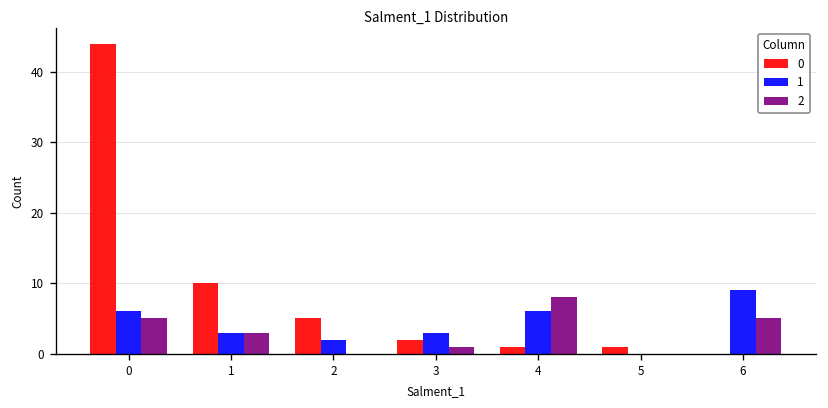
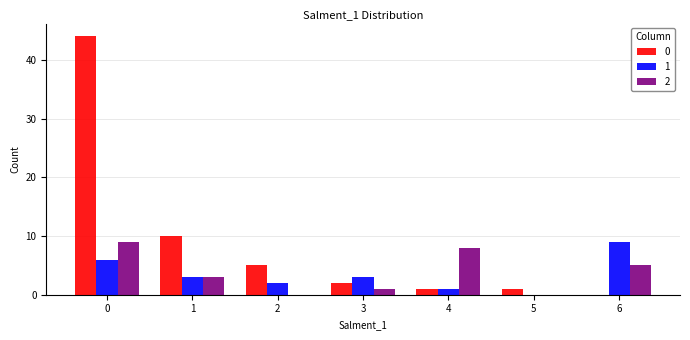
2, 0: 5 -> 9
1, 4: 6 -> 1
